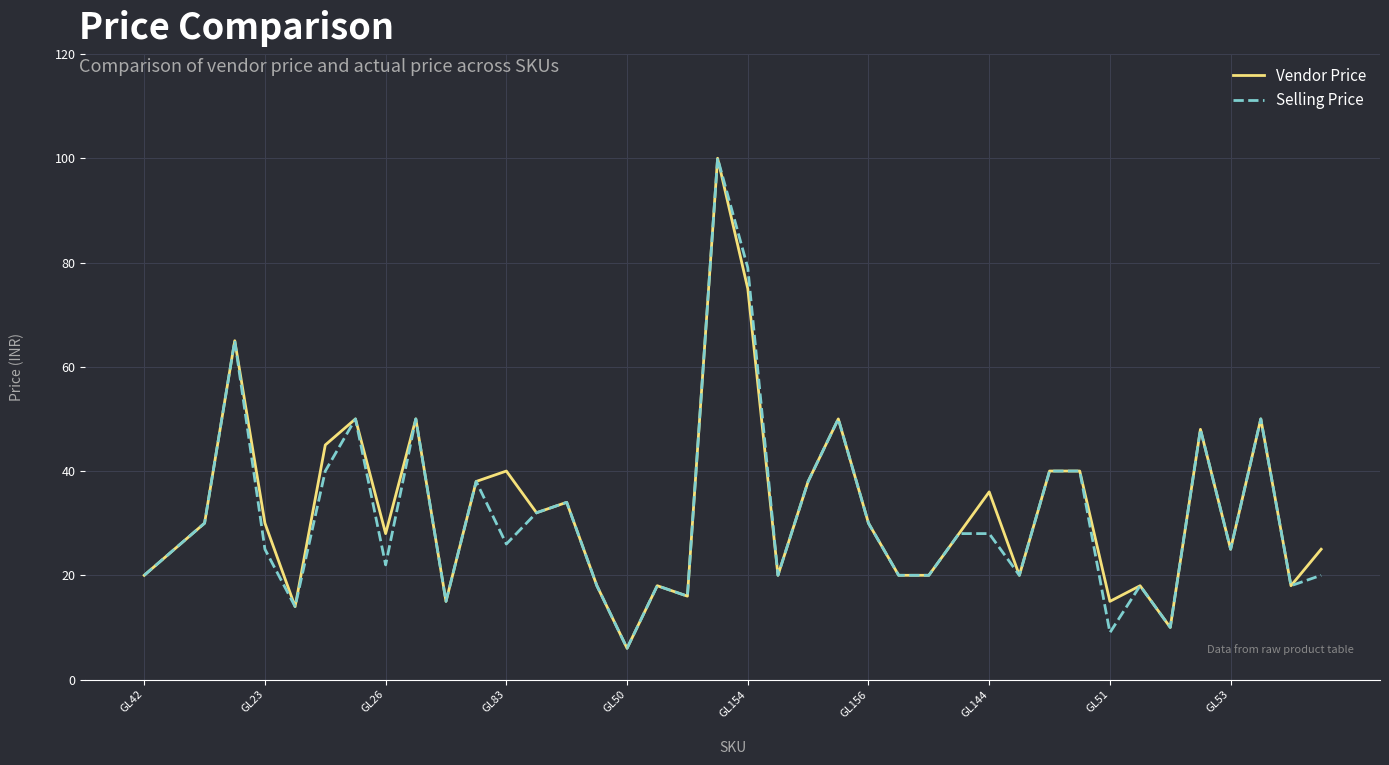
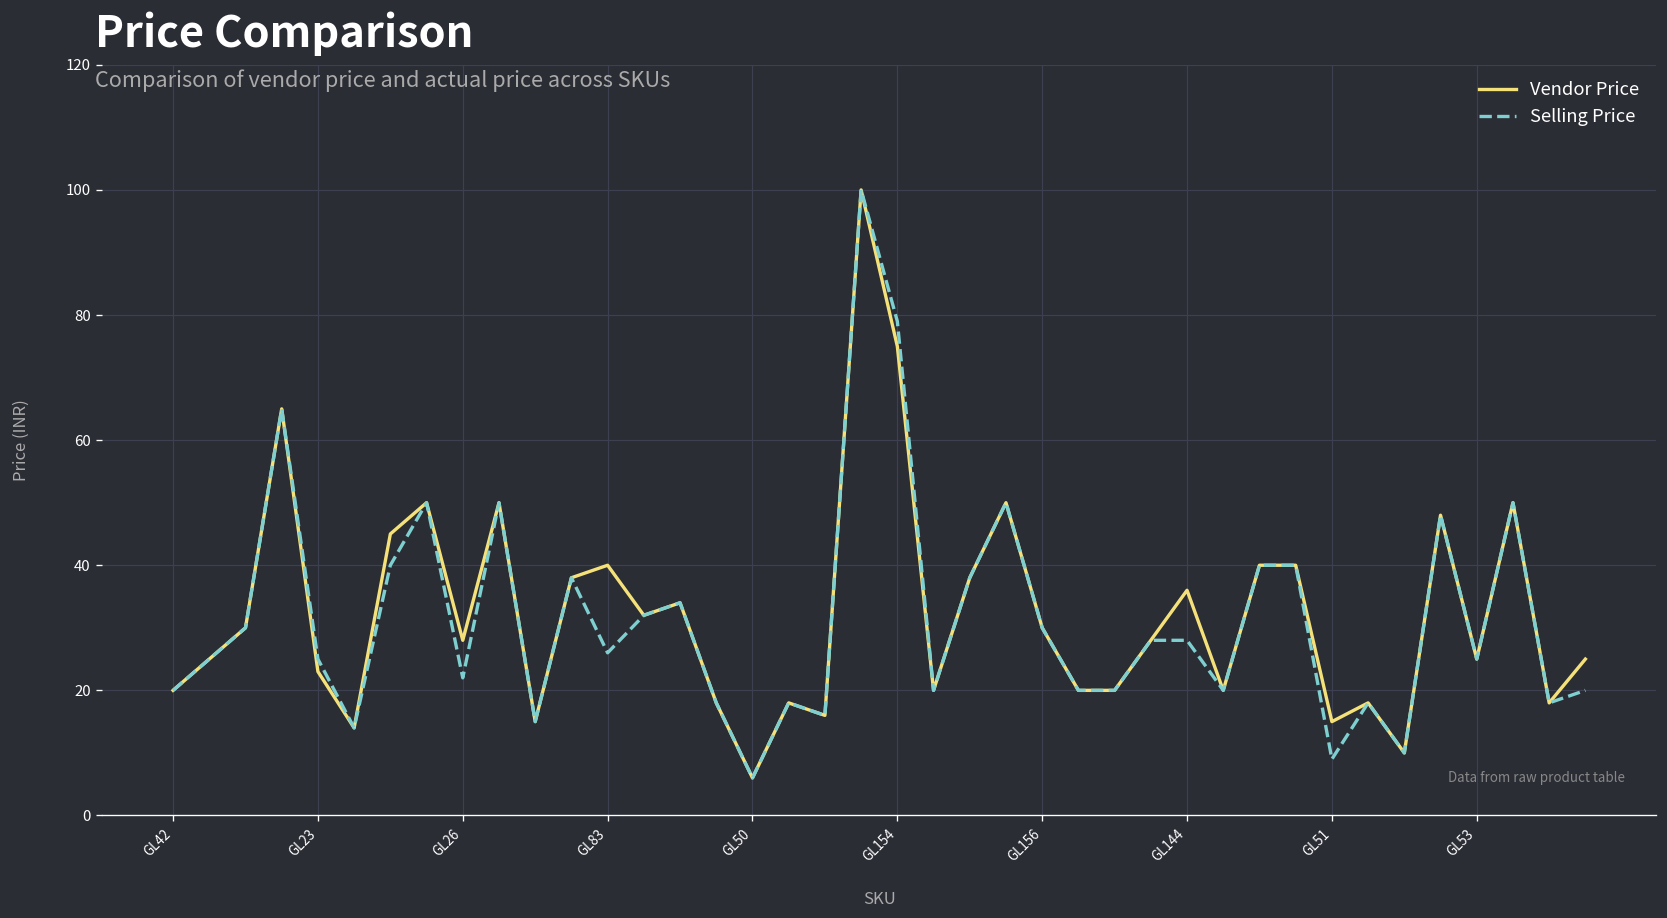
Vendor Price, GL23: 30 -> 23
